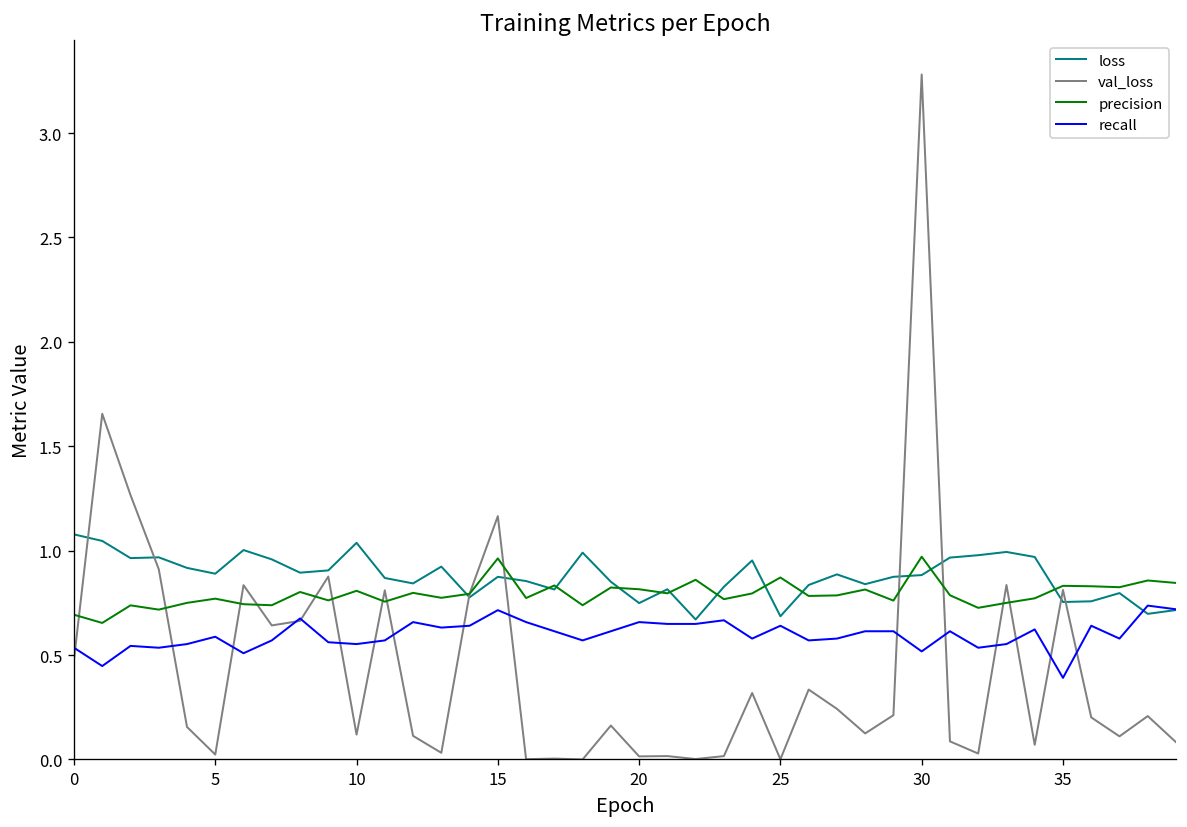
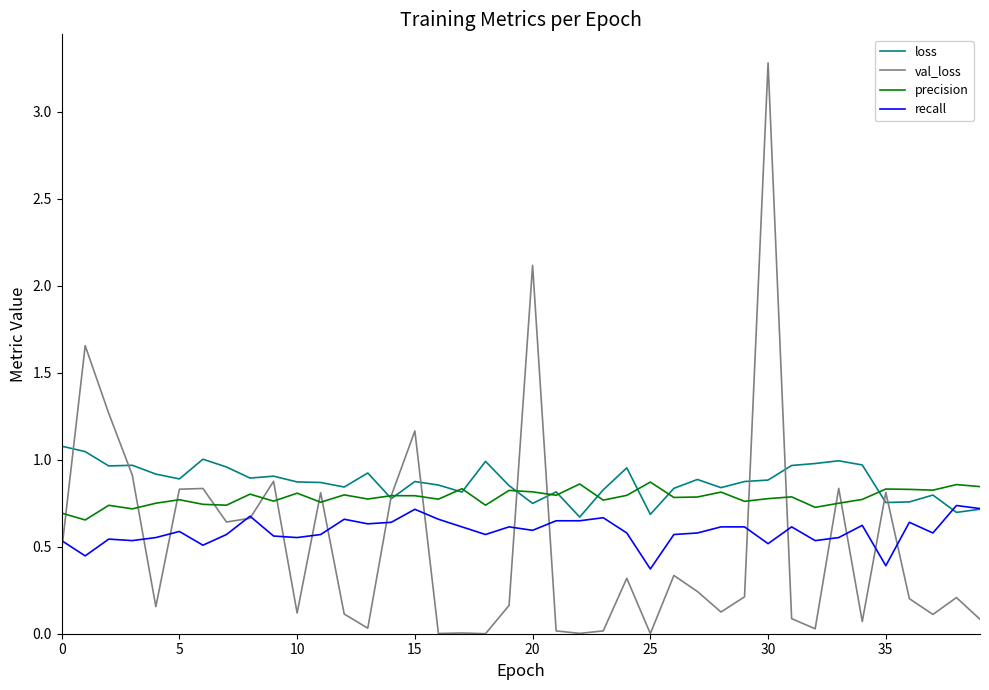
val_loss, 5: 0.02 -> 0.83
loss, 10: 1.04 -> 0.87
precision, 15: 0.96 -> 0.79
val_loss, 20: 0.01 -> 2.12
recall, 20: 0.66 -> 0.59
recall, 25: 0.64 -> 0.37
precision, 30: 0.97 -> 0.78
